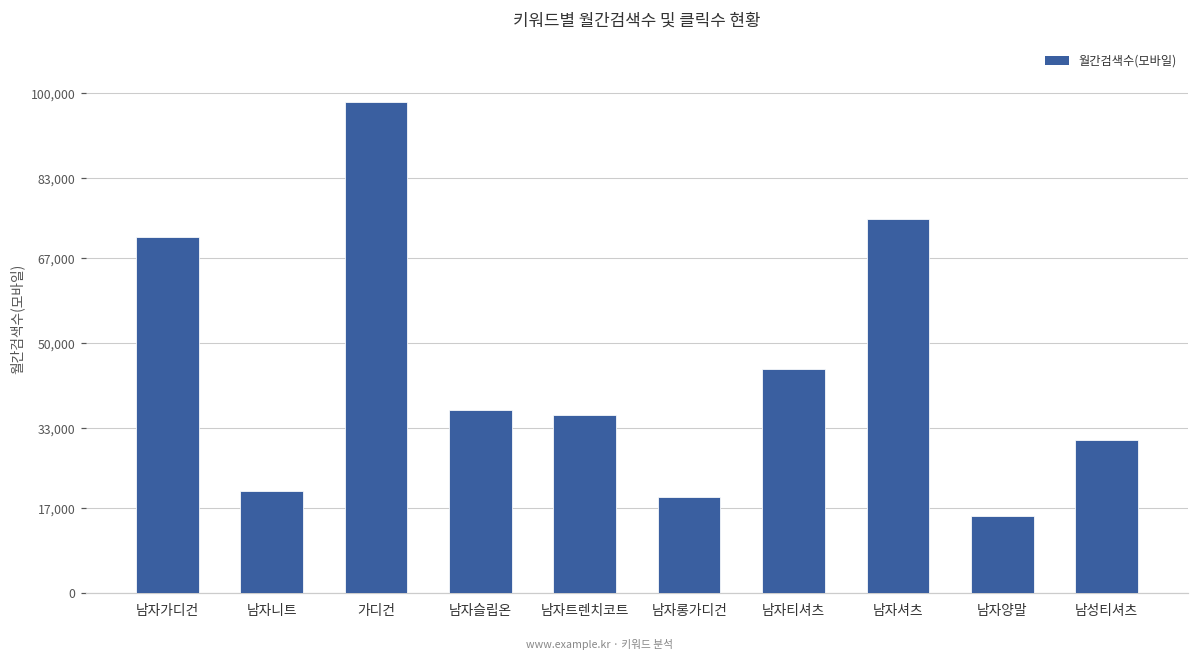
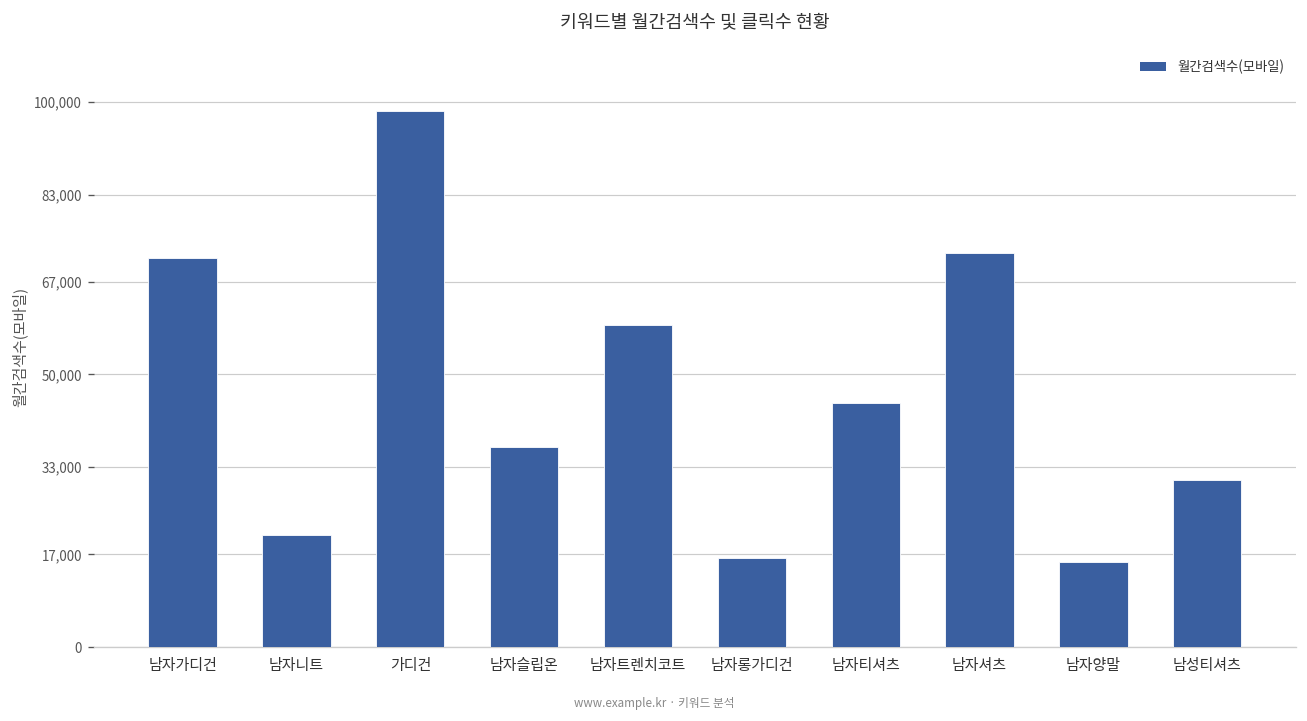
남자트렌치코트: 36,000 -> 59,000
남자롱가디건: 19,000 -> 16,000
남자셔츠: 75,000 -> 72,000
